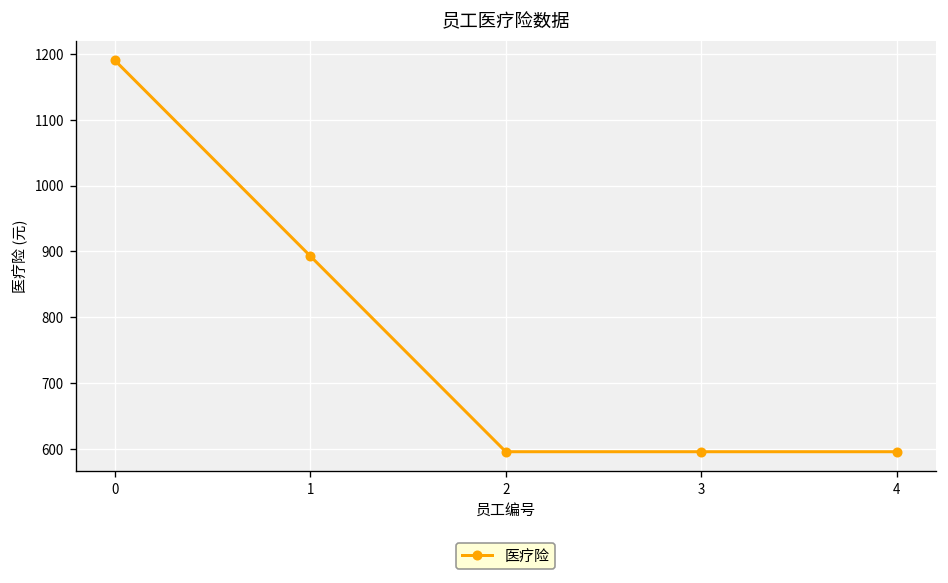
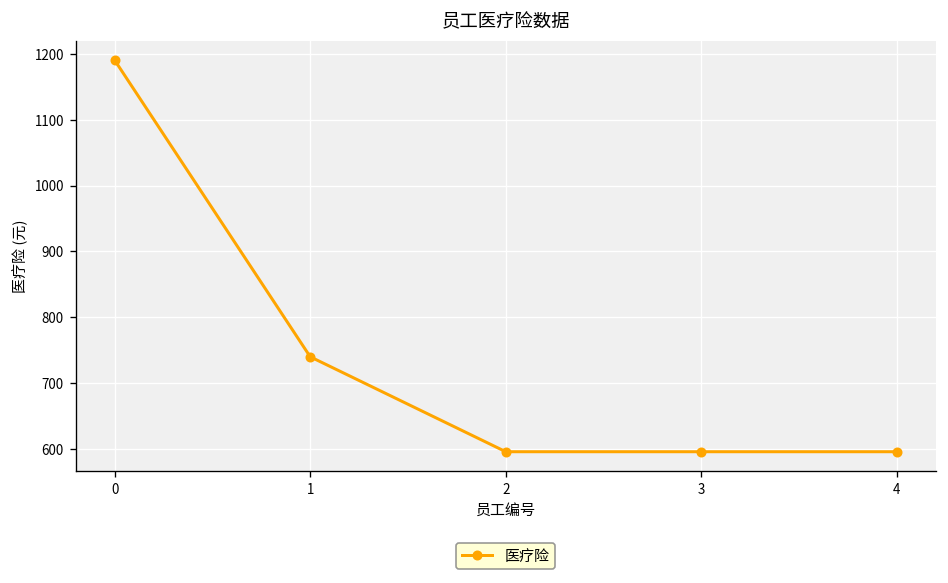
1: 890 -> 740
